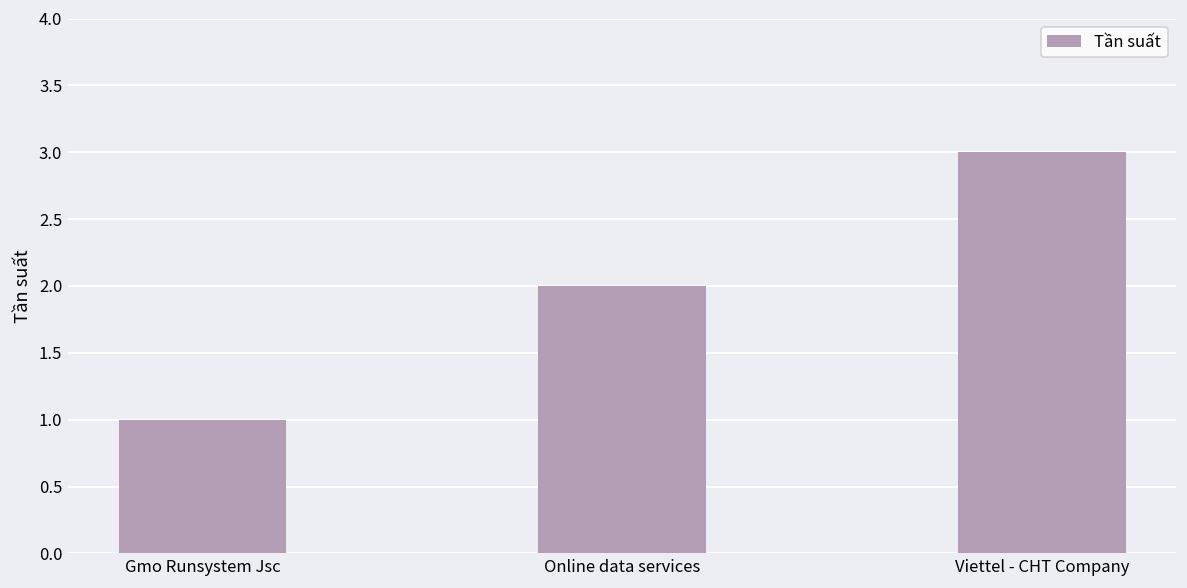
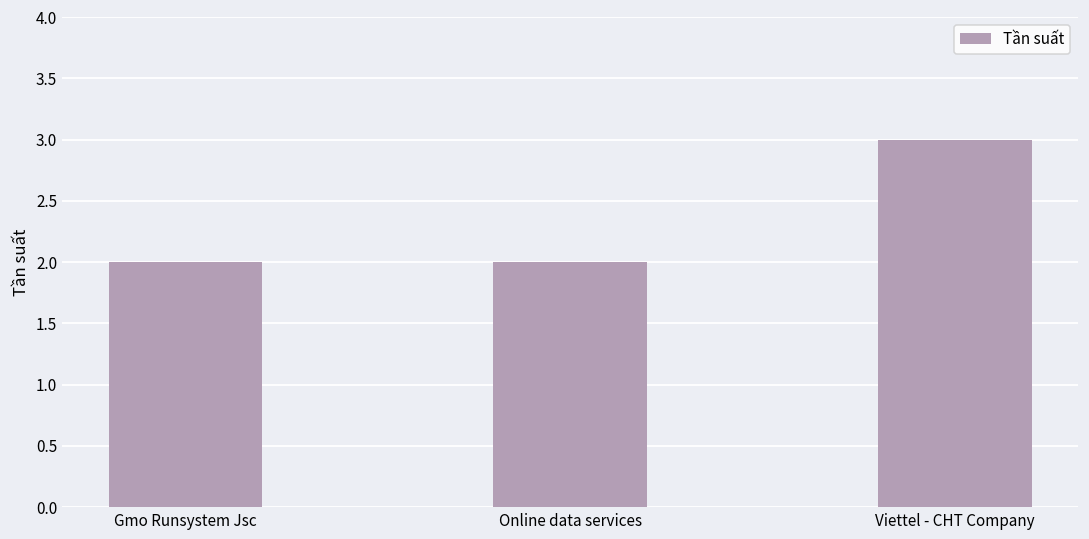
Gmo Runsystem Jsc: 1 -> 2
